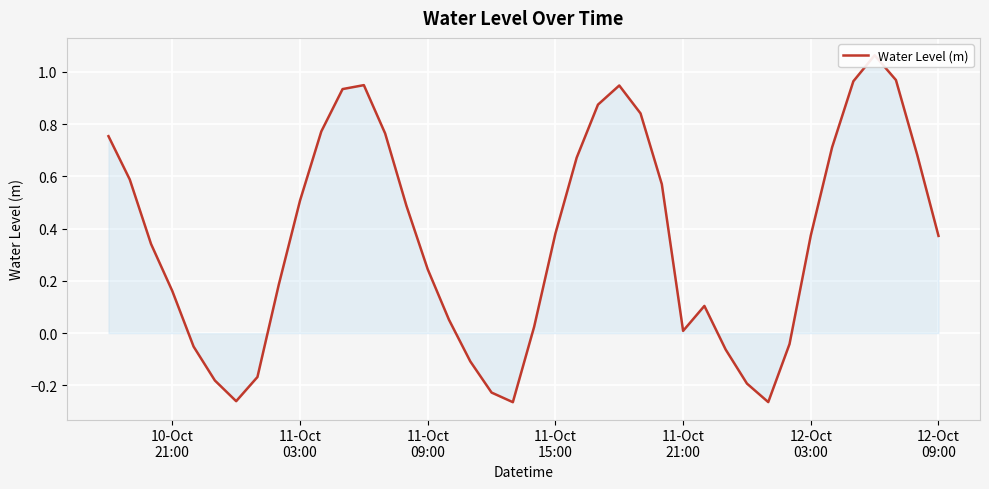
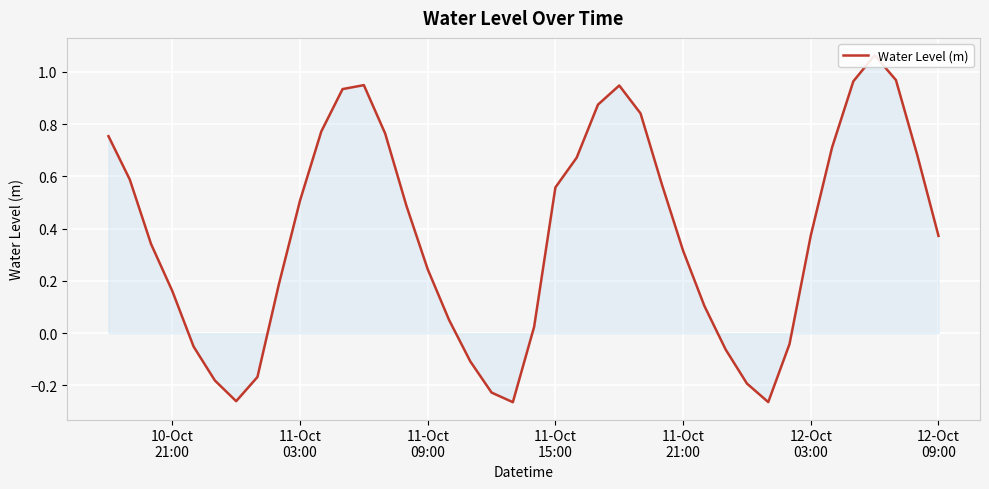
Water Level (m), 11-Oct 15:00: 0.38 -> 0.56
Water Level (m), 11-Oct 21:00: 0.01 -> 0.32
